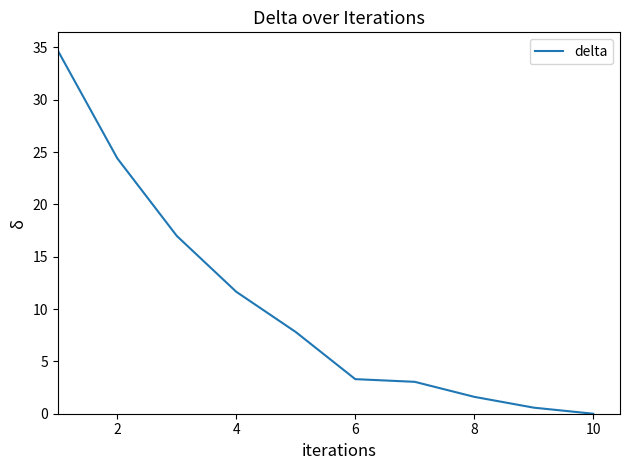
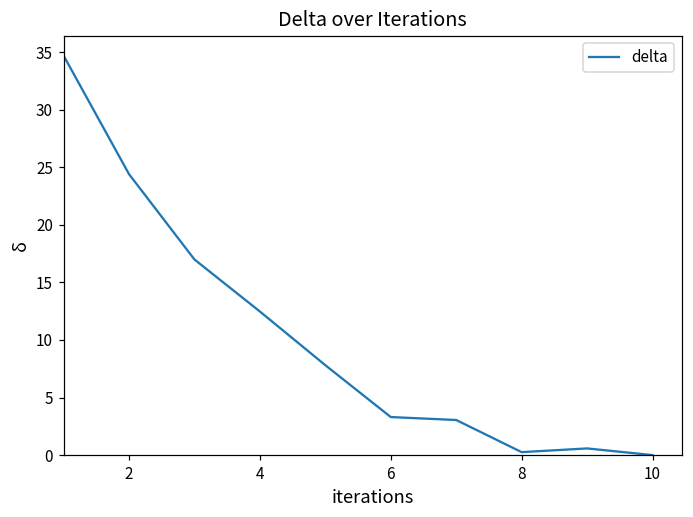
4: 11.6 -> 12.5
8: 1.6 -> 0.3
